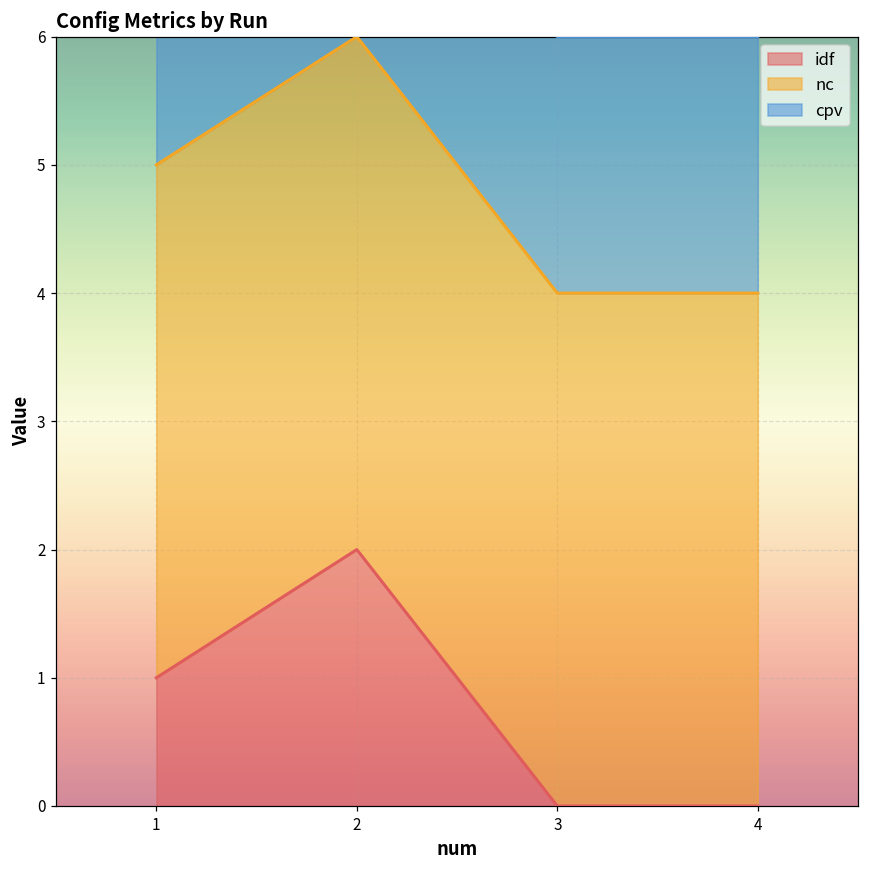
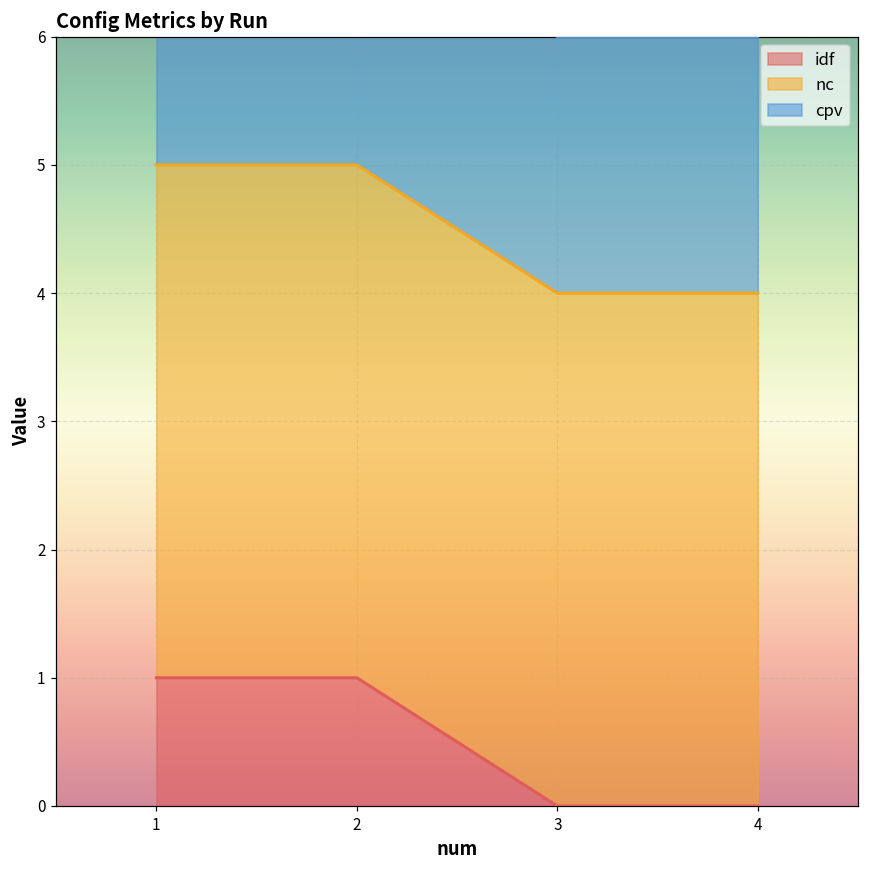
idf, 2: 2 -> 1
